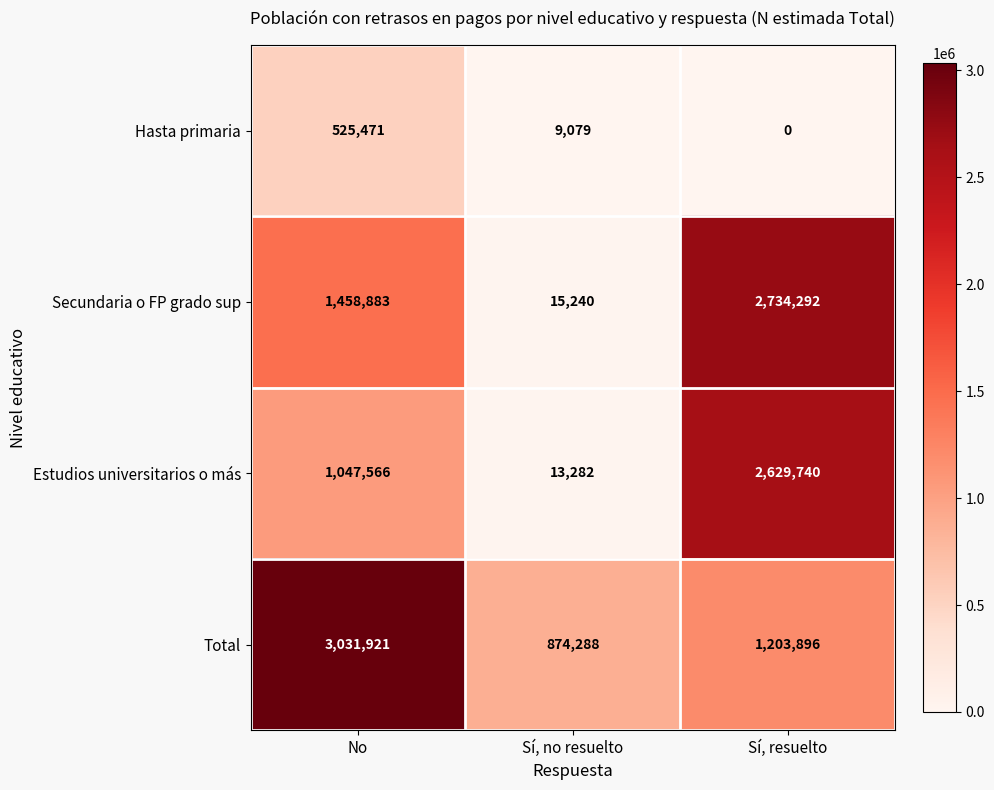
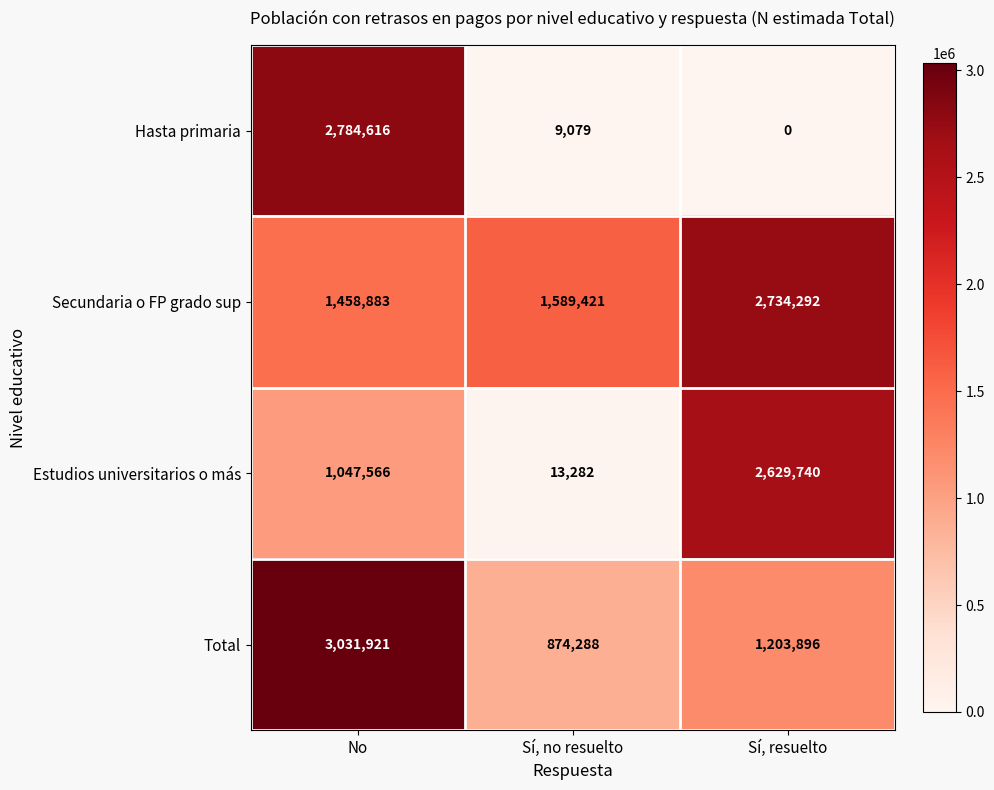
Hasta primaria, No: 525,471 -> 2,784,616
Secundaria o FP grado sup, Sí, no resuelto: 15,240 -> 1,589,421
